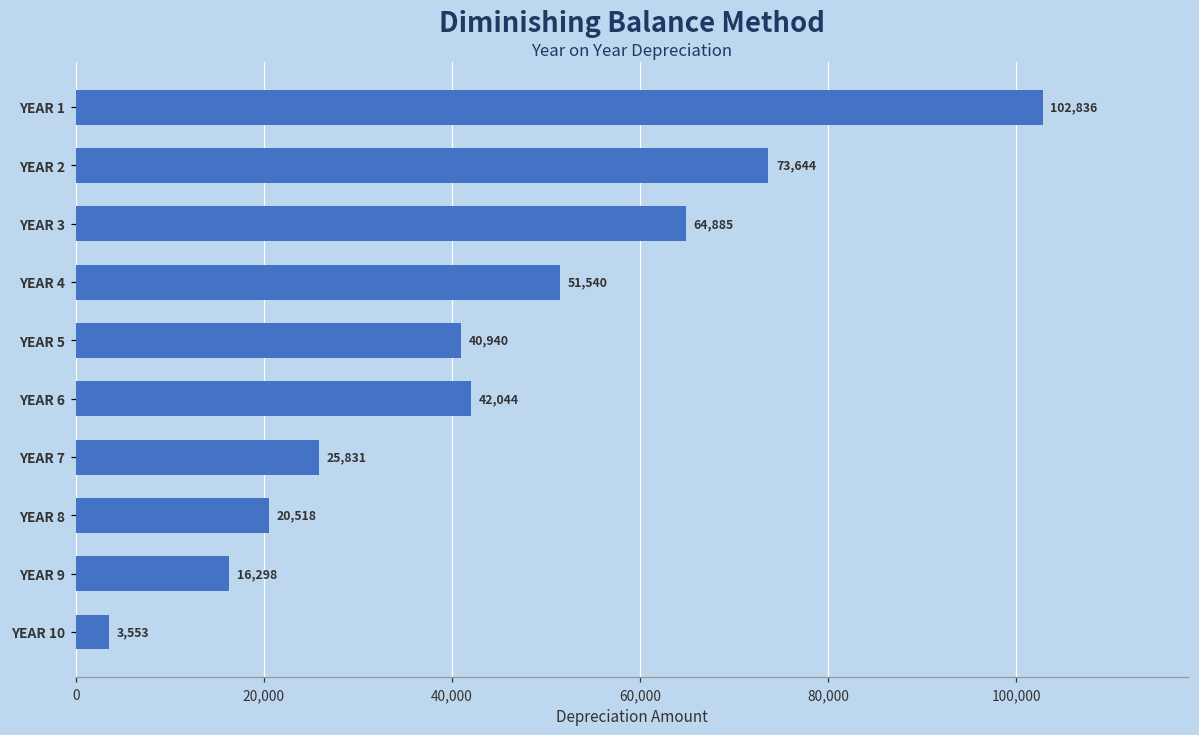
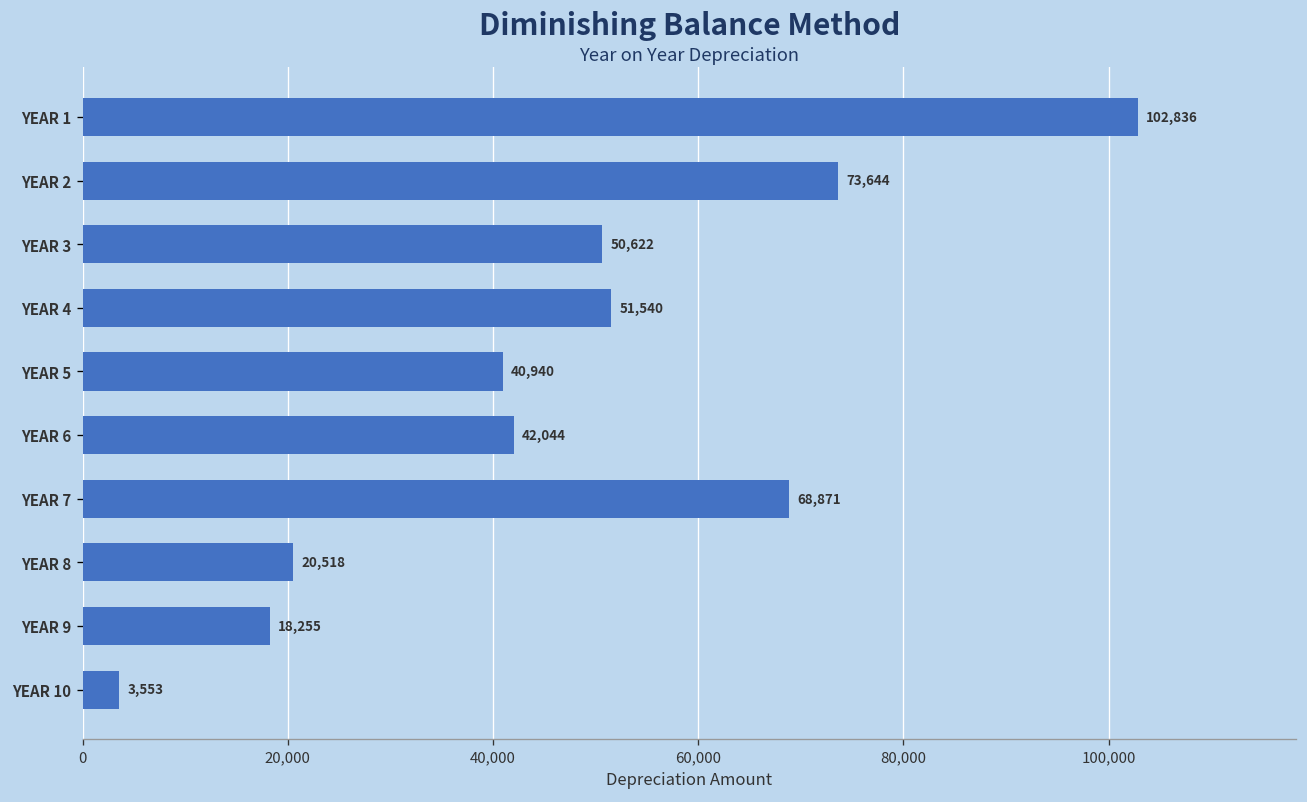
YEAR 3: 64,885 -> 50,622
YEAR 7: 25,831 -> 68,871
YEAR 9: 16,298 -> 18,255
